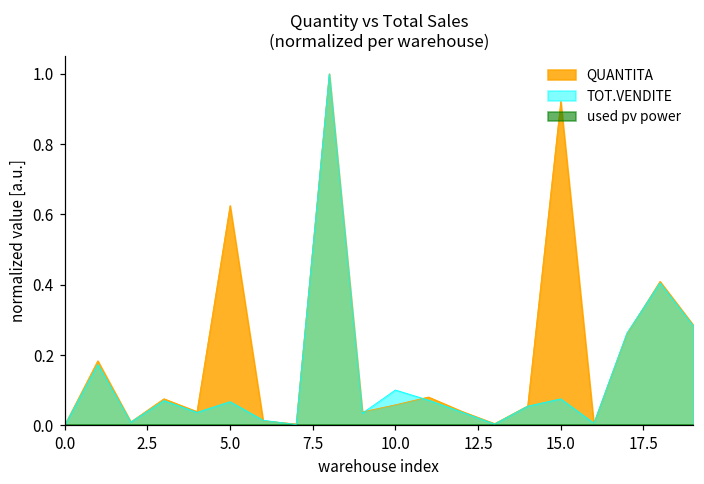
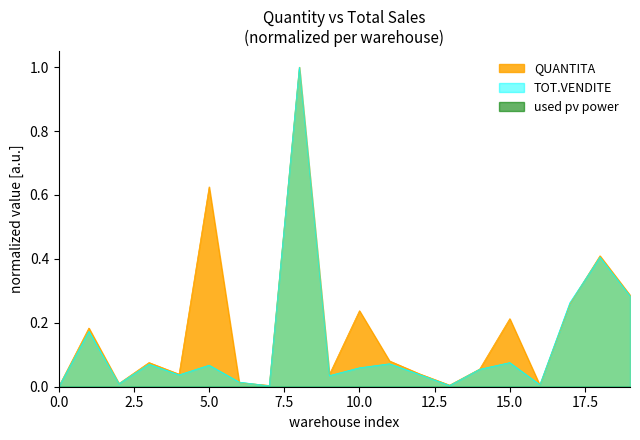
QUANTITA, 10.0: 0.06 -> 0.24
TOT.VENDITE, 10.0: 0.10 -> 0.06
QUANTITA, 15.0: 0.92 -> 0.21
